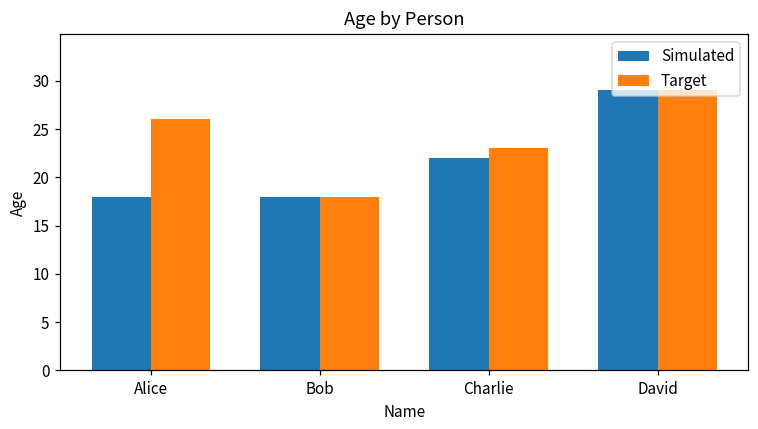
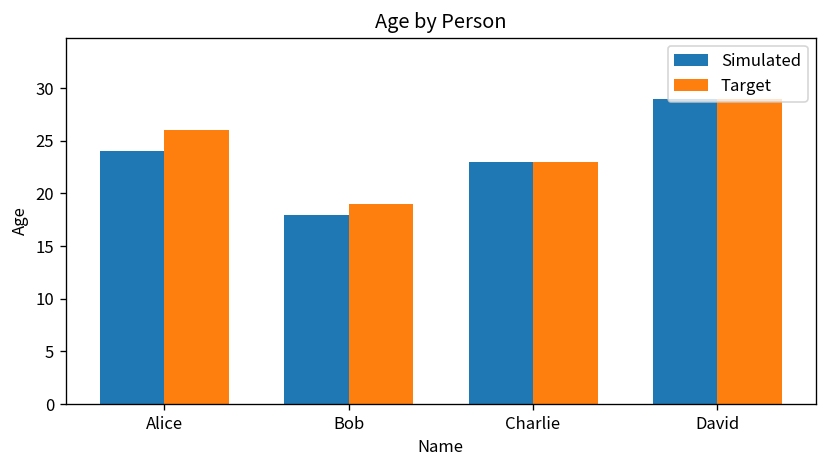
Simulated, Alice: 18 -> 24
Target, Bob: 18 -> 19
Simulated, Charlie: 22 -> 23
